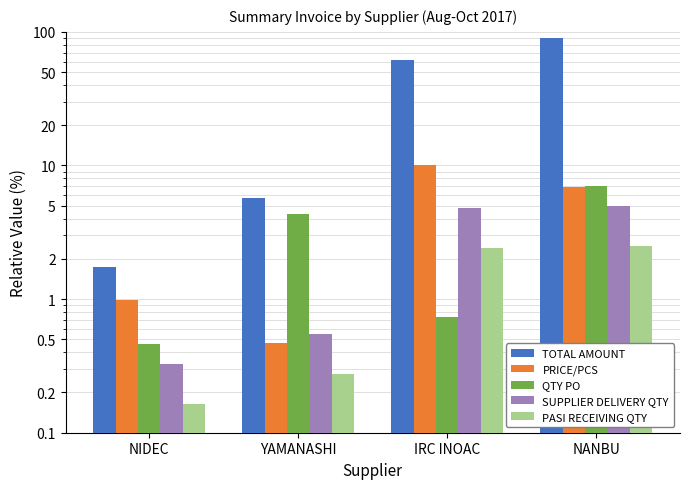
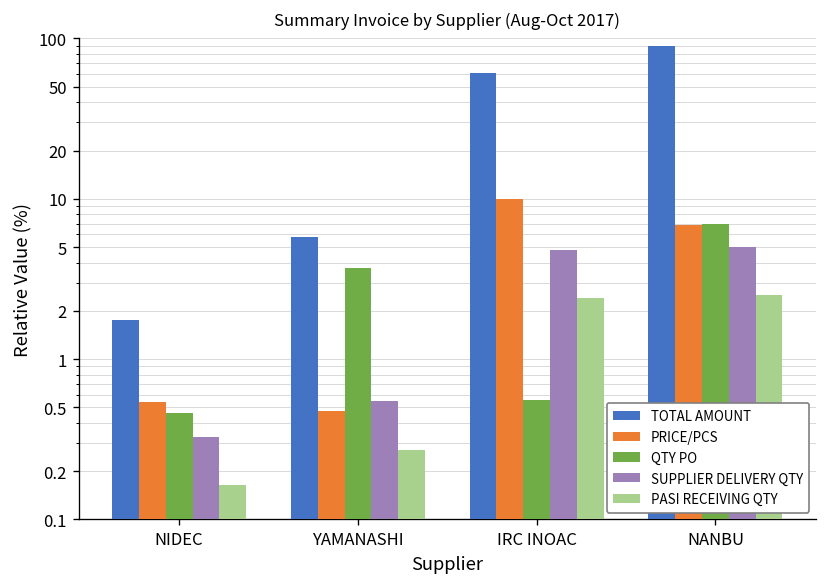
PRICE/PCS, NIDEC: 1.0 -> 0.54
QTY PO, YAMANASHI: 4.3 -> 3.7
QTY PO, IRC INOAC: 0.7 -> 0.56
